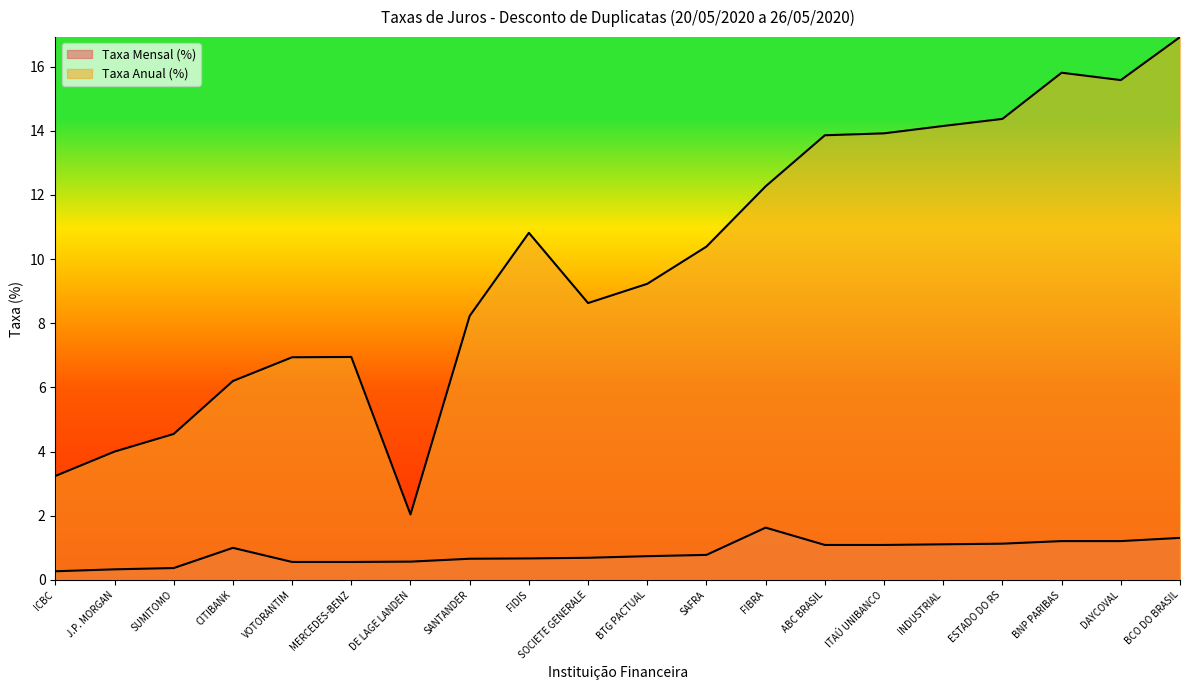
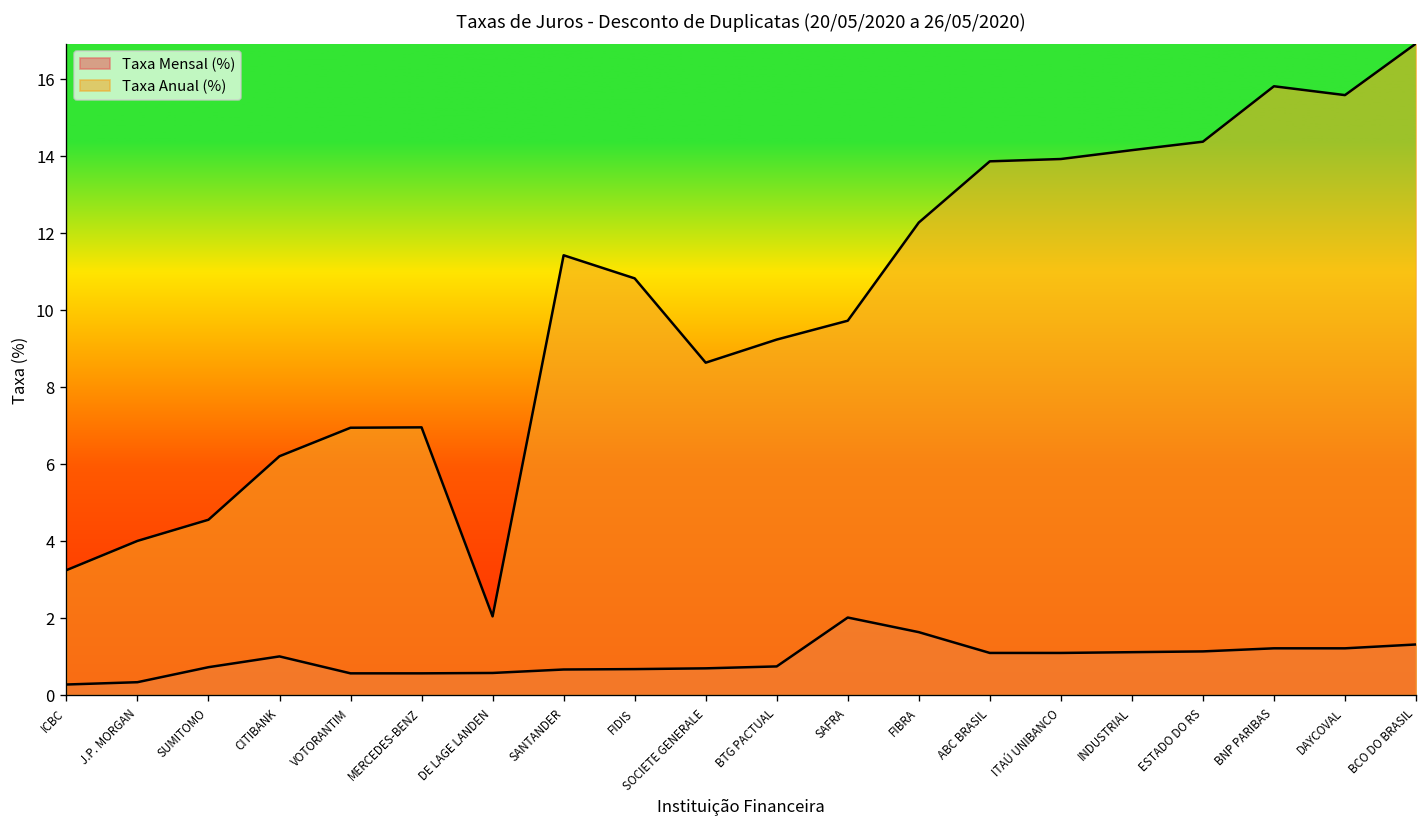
Taxa Mensal (%), SUMITOMO: 0.4 -> 0.7
Taxa Anual (%), SANTANDER: 8.2 -> 11.4
Taxa Mensal (%), SAFRA: 0.8 -> 2.0
Taxa Anual (%), SAFRA: 10.4 -> 9.7
